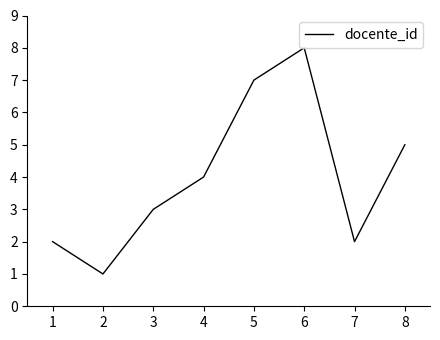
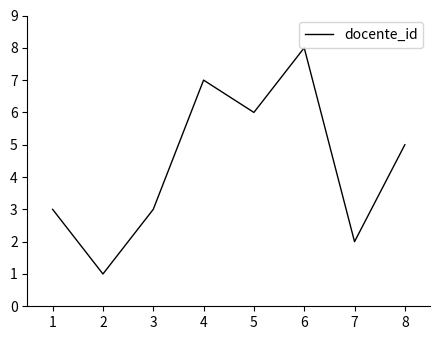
1: 2 -> 3
4: 4 -> 7
5: 7 -> 6
